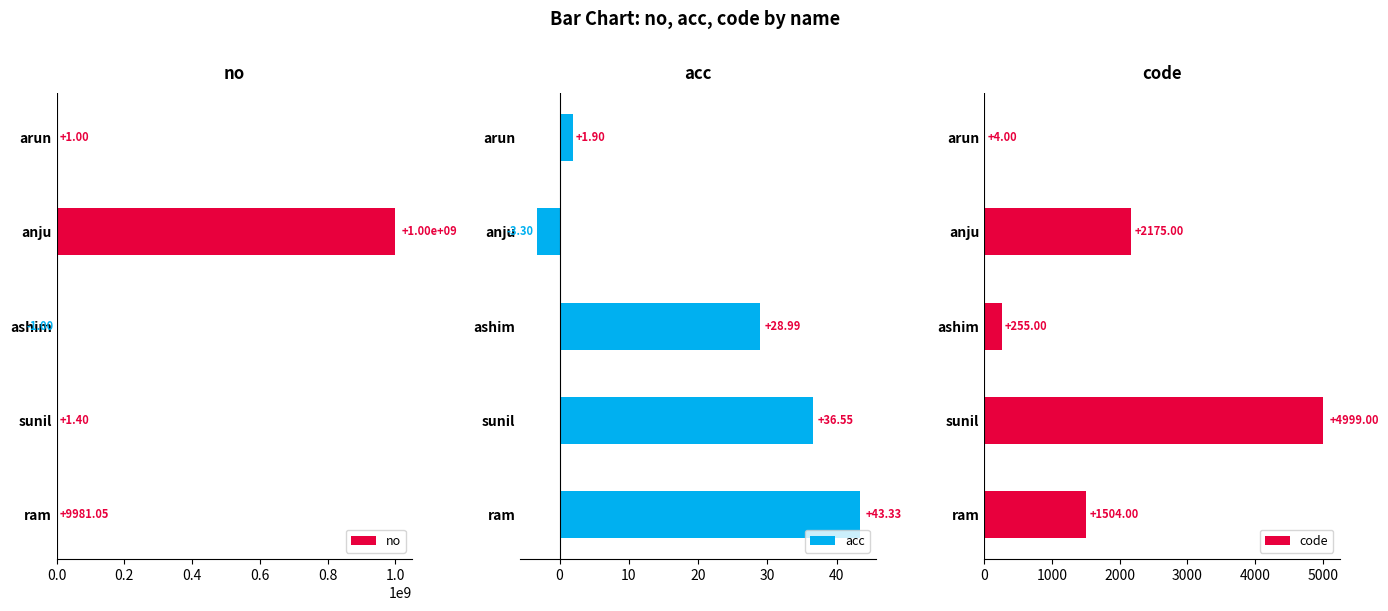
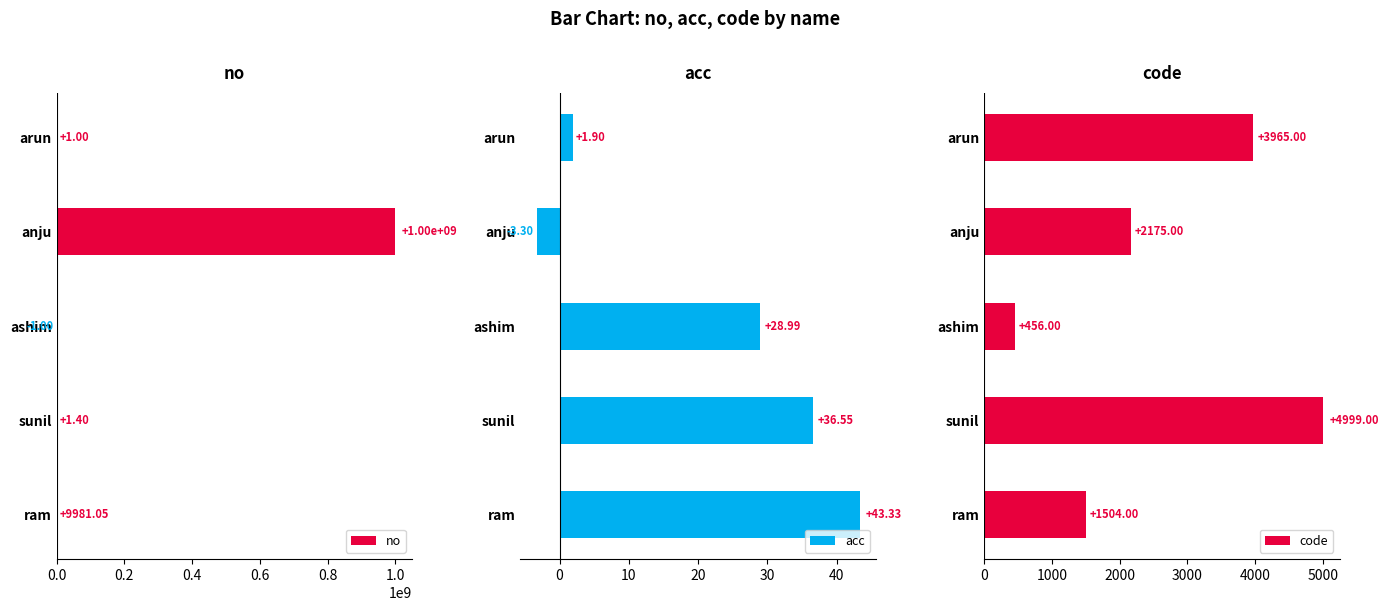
code, arun: +4.00 -> +3965.00
code, ashim: +255.00 -> +456.00
